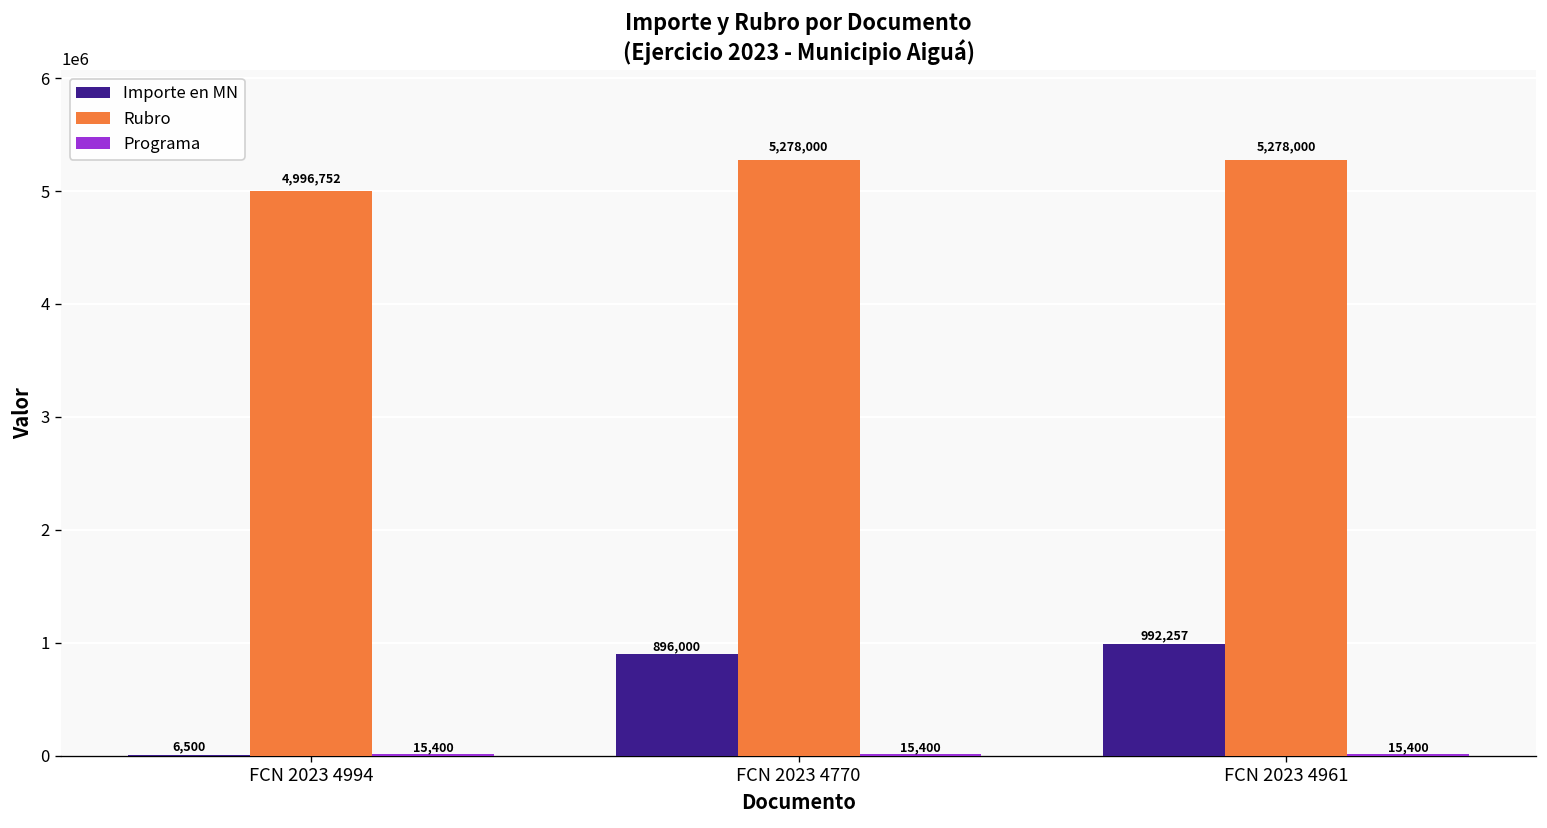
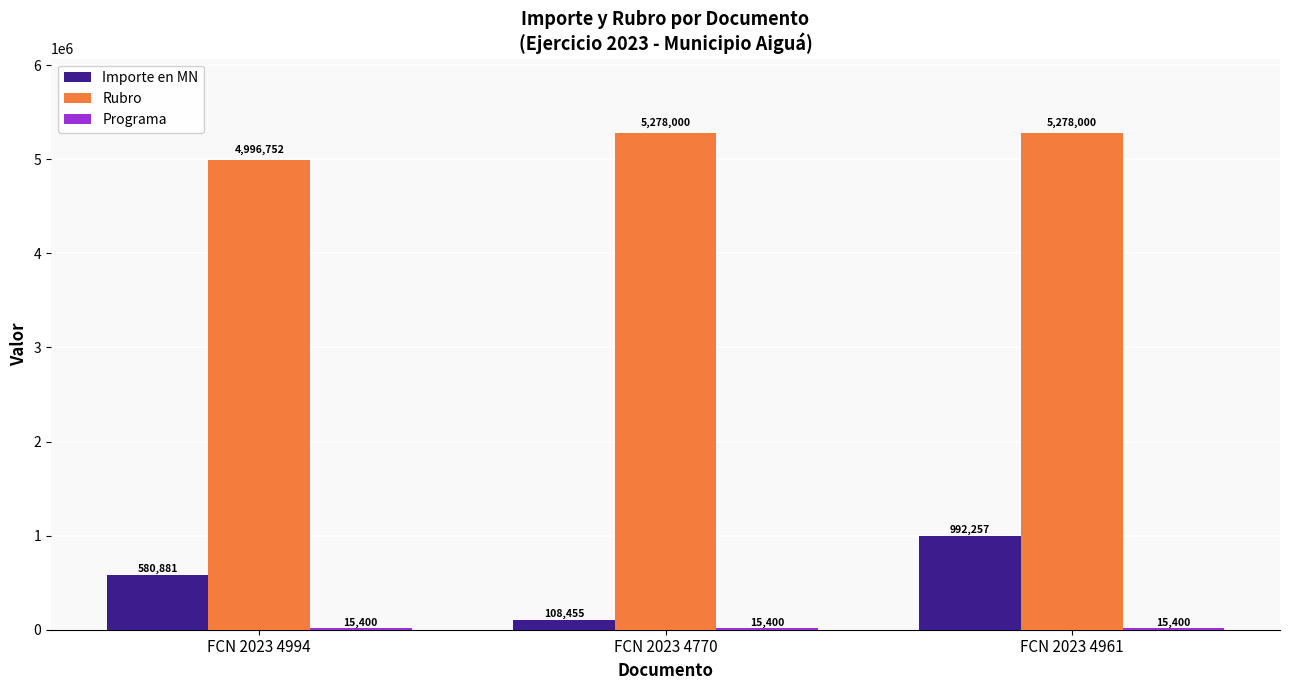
Importe en MN, FCN 2023 4994: 6,500 -> 580,881
Importe en MN, FCN 2023 4770: 896,000 -> 108,455
